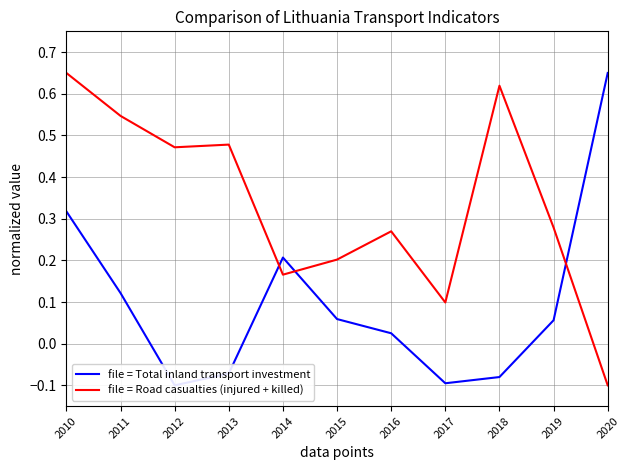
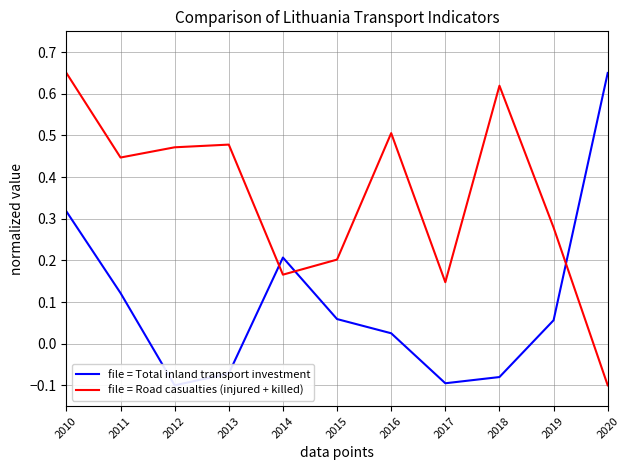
file = Road casualties (injured + killed), 2011: 0.55 -> 0.45
file = Road casualties (injured + killed), 2016: 0.27 -> 0.51
file = Road casualties (injured + killed), 2017: 0.10 -> 0.15
